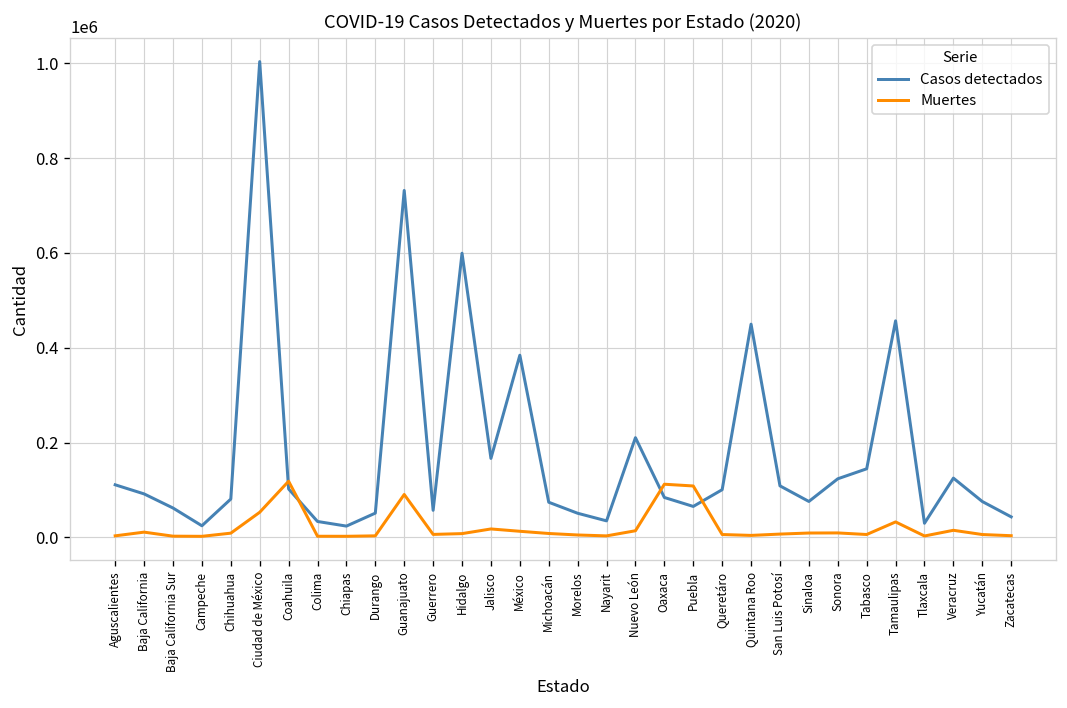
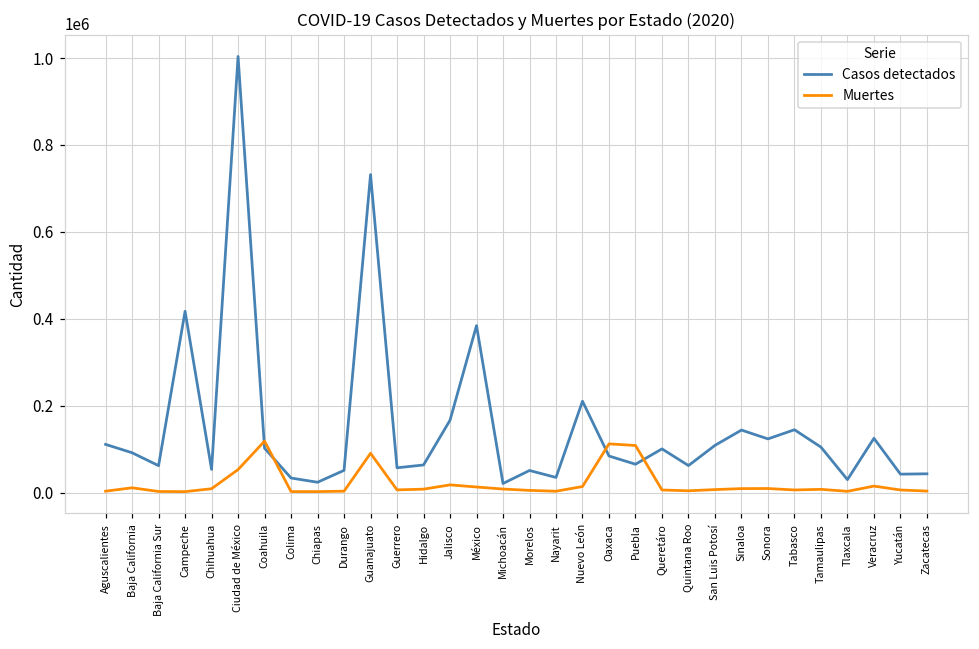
Casos detectados, Campeche: 20000 -> 420000
Casos detectados, Chihuahua: 80000 -> 50000
Casos detectados, Hidalgo: 600000 -> 60000
Casos detectados, Michoacán: 70000 -> 20000
Casos detectados, Quintana Roo: 450000 -> 60000
Casos detectados, Sinaloa: 80000 -> 140000
Casos detectados, Tamaulipas: 460000 -> 100000
Muertes, Tamaulipas: 30000 -> 10000
Casos detectados, Yucatán: 80000 -> 40000
